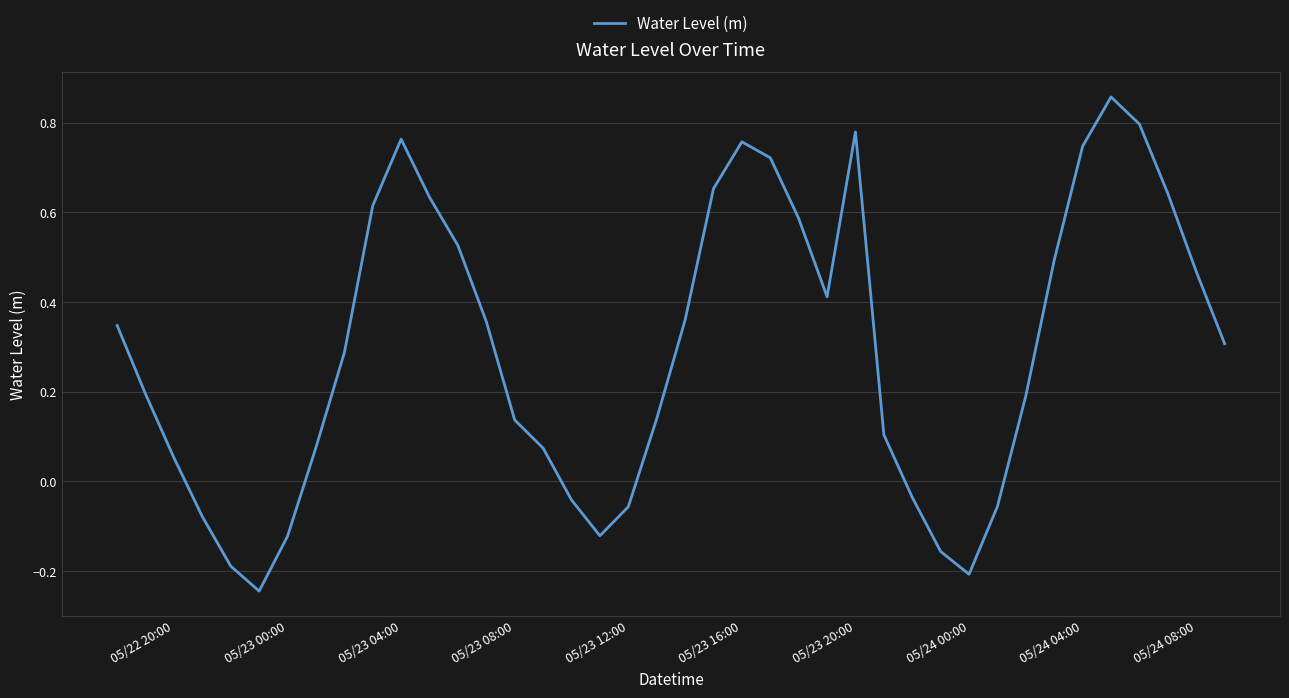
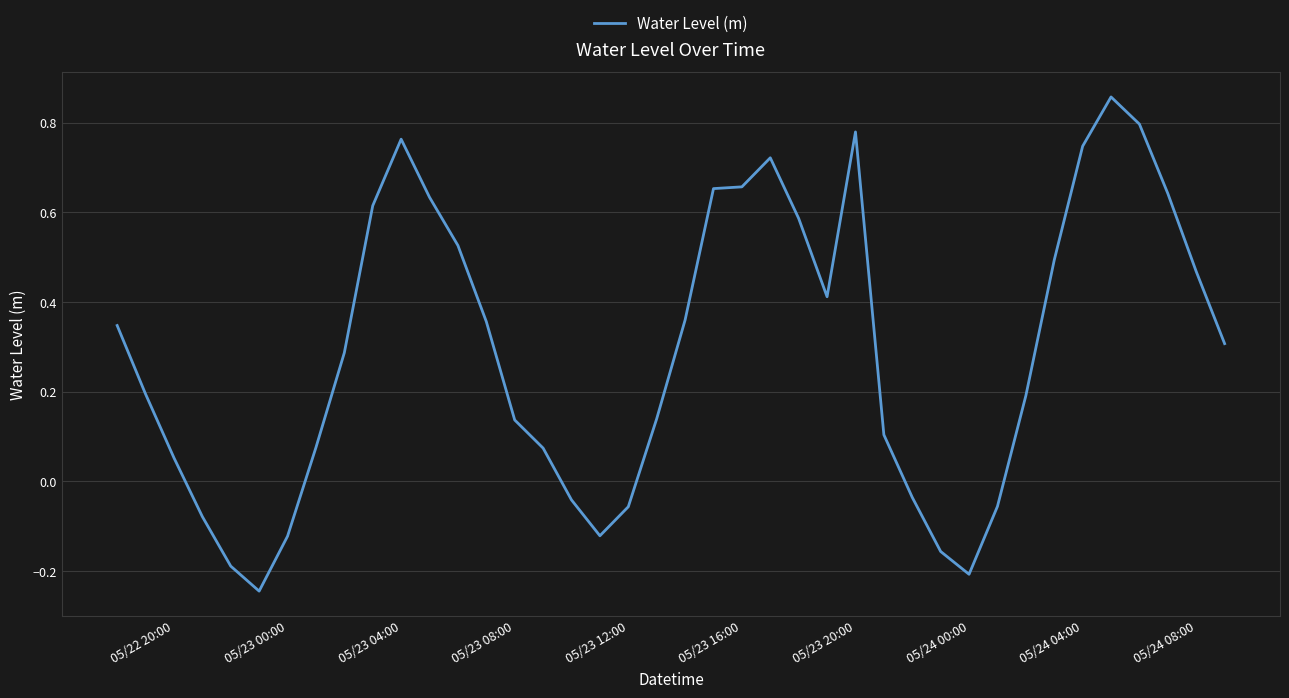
05/23 16:00: 0.76 -> 0.66
